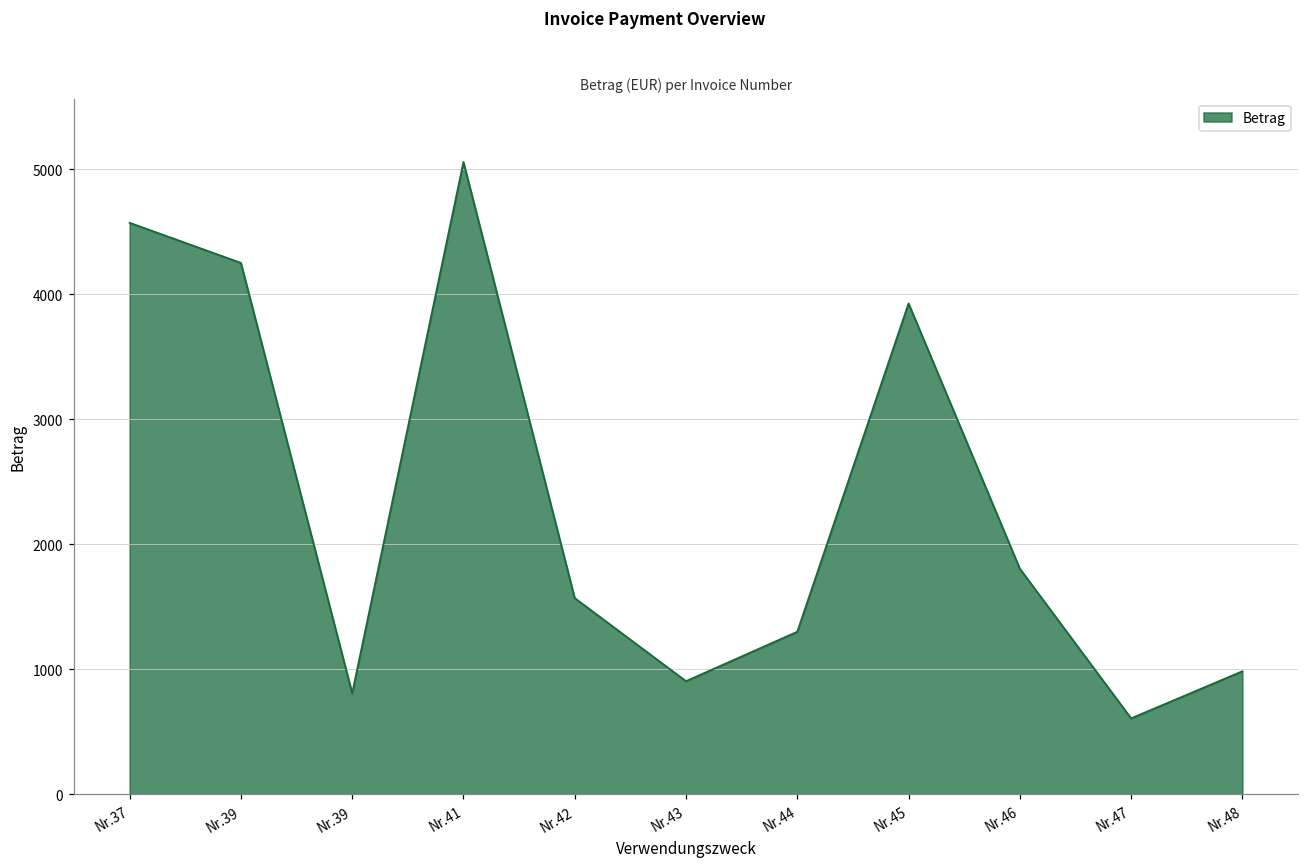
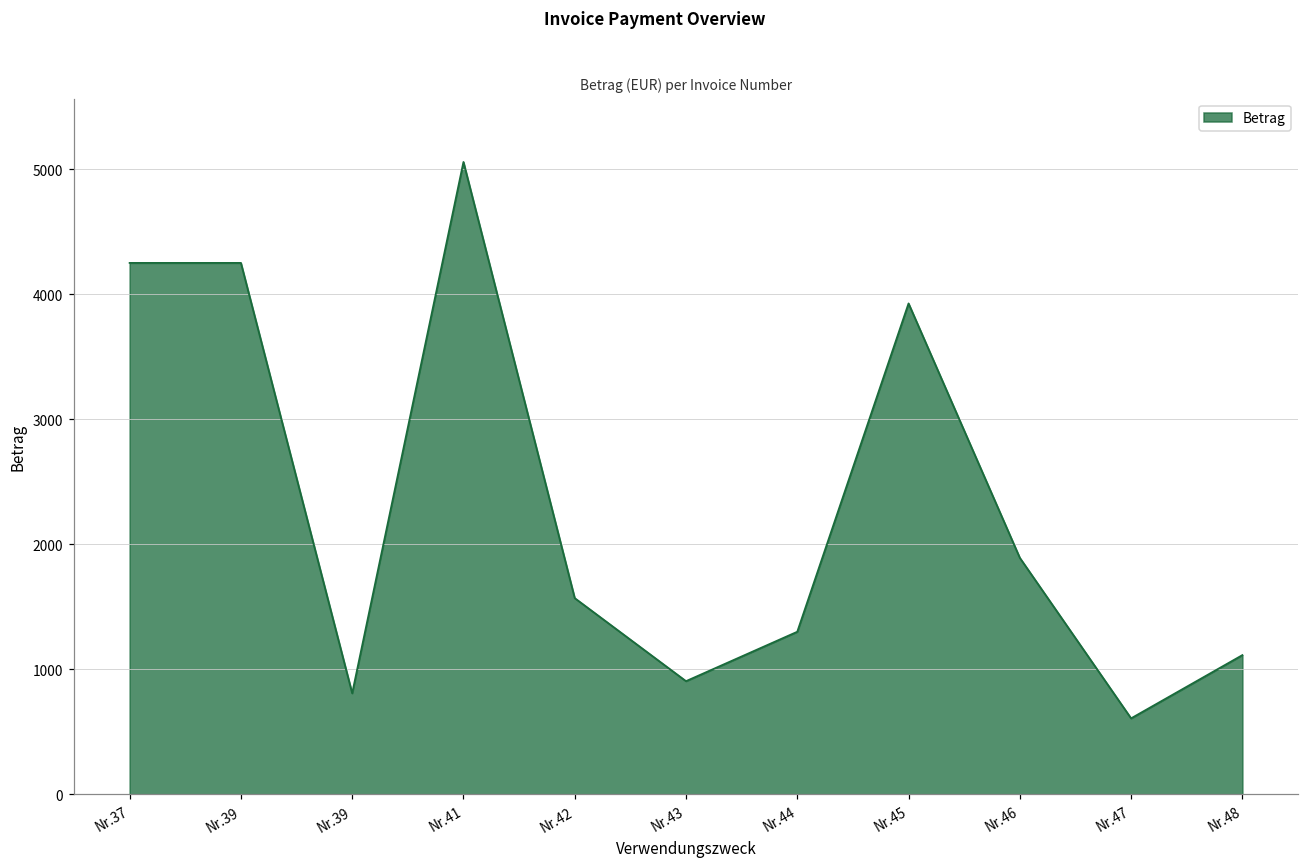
Nr.37: 4570 -> 4250
Nr.46: 1800 -> 1890
Nr.48: 980 -> 1110
